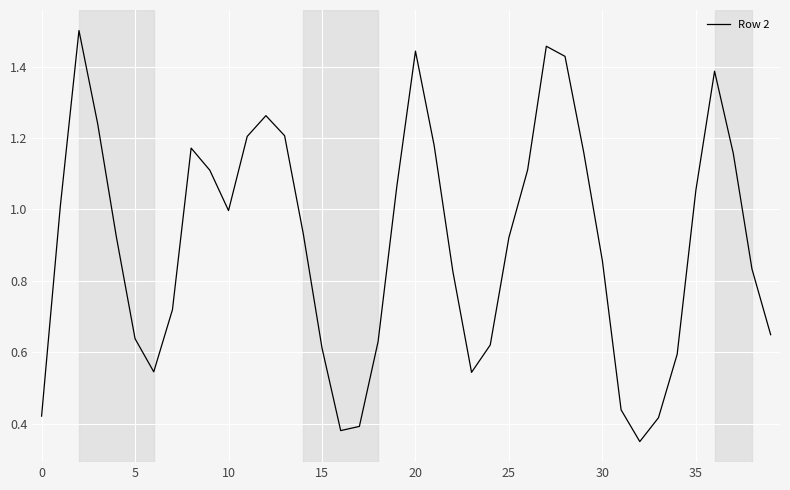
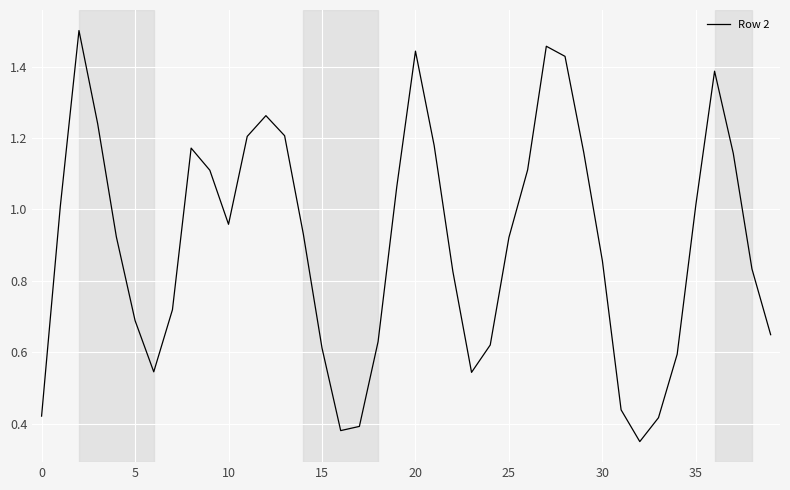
5: 0.64 -> 0.69
10: 1.00 -> 0.96
35: 1.05 -> 1.01
